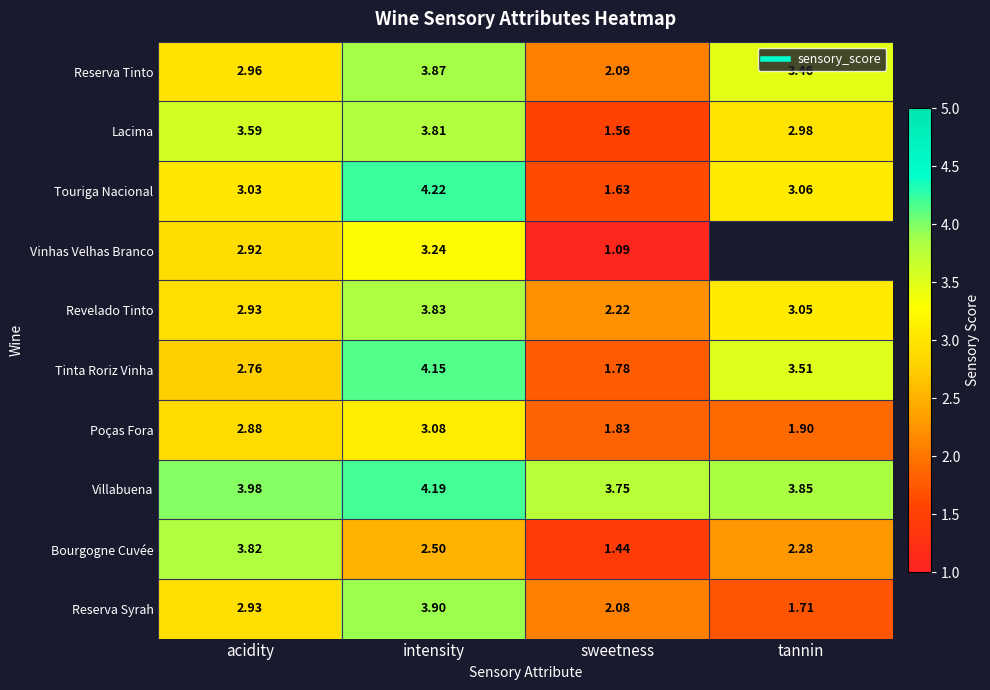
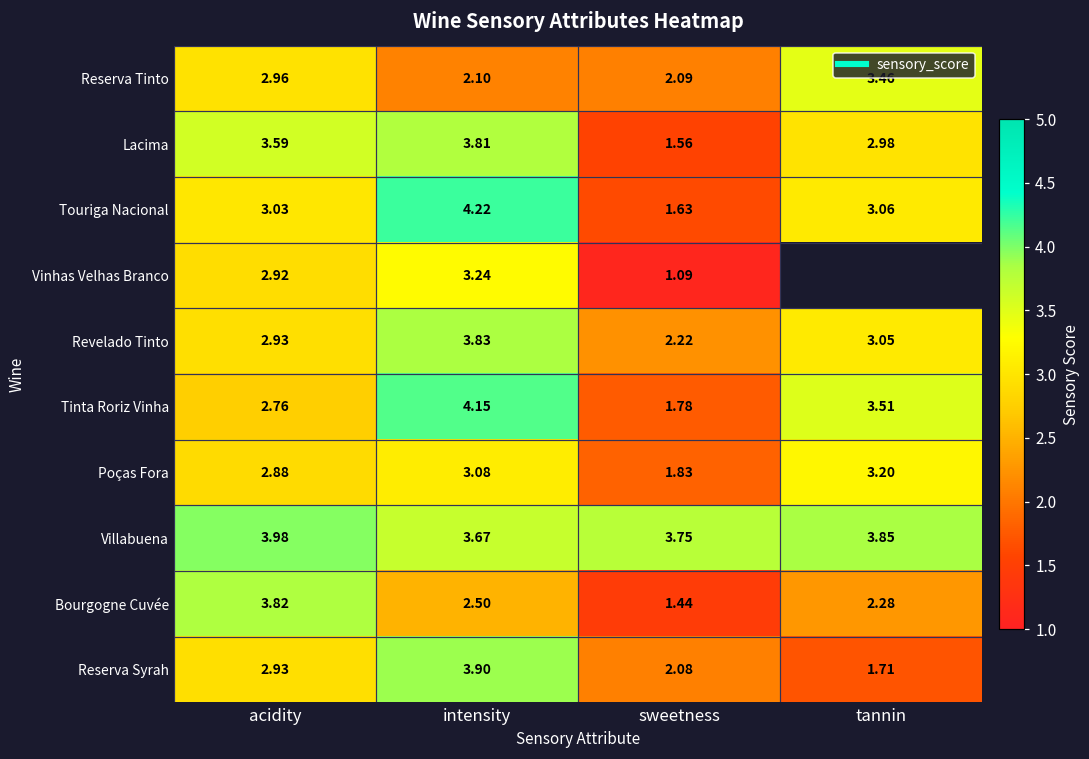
Reserva Tinto, intensity: 3.87 -> 2.10
Poças Fora, tannin: 1.90 -> 3.20
Villabuena, intensity: 4.19 -> 3.67
